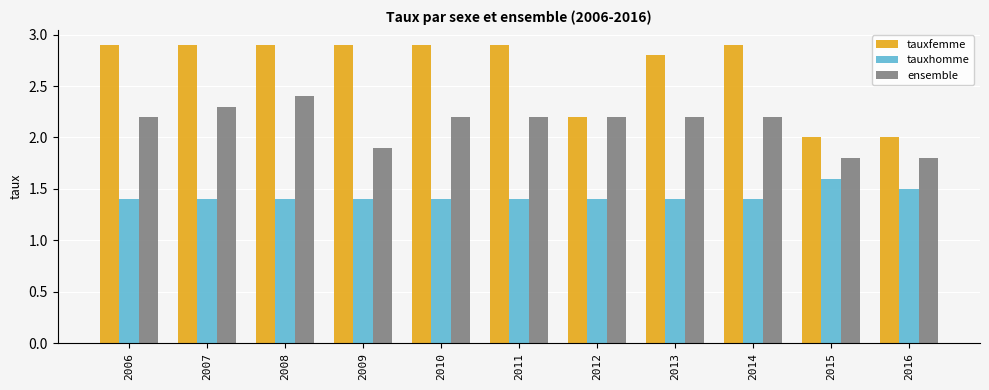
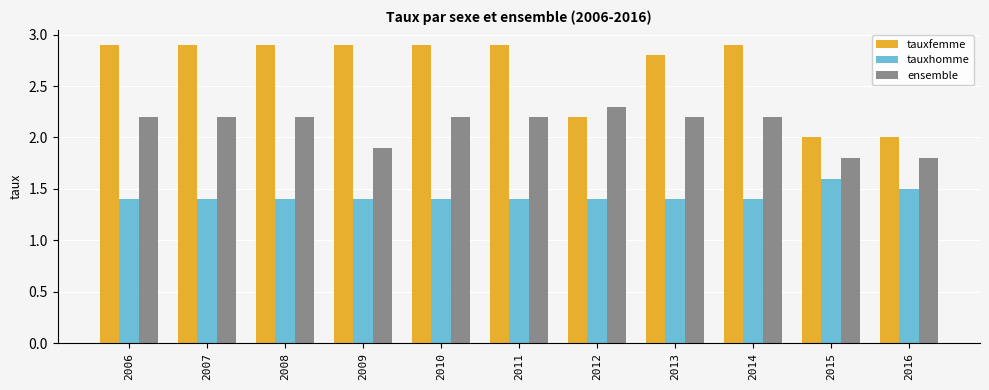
ensemble, 2007: 2.3 -> 2.2
ensemble, 2008: 2.4 -> 2.2
ensemble, 2012: 2.2 -> 2.3
